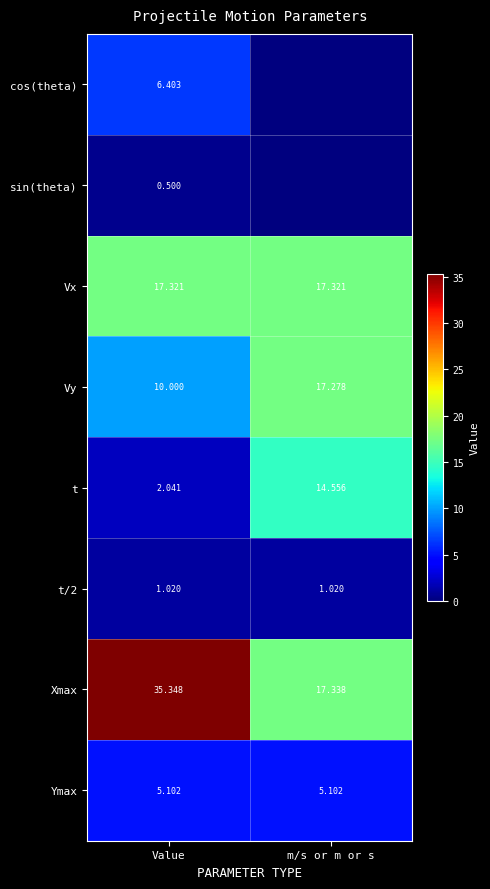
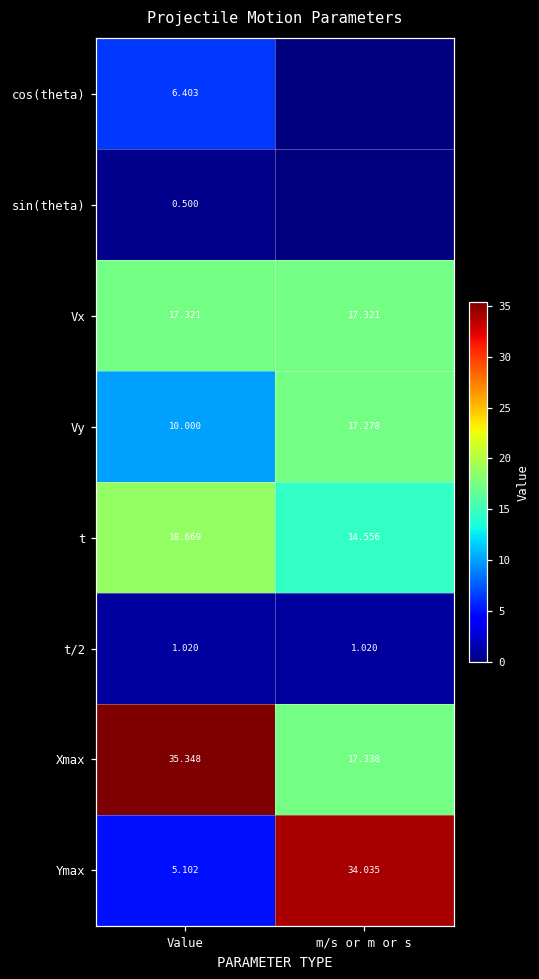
t, Value: 2.041 -> 18.669
Ymax, m/s or m or s: 5.102 -> 34.035
